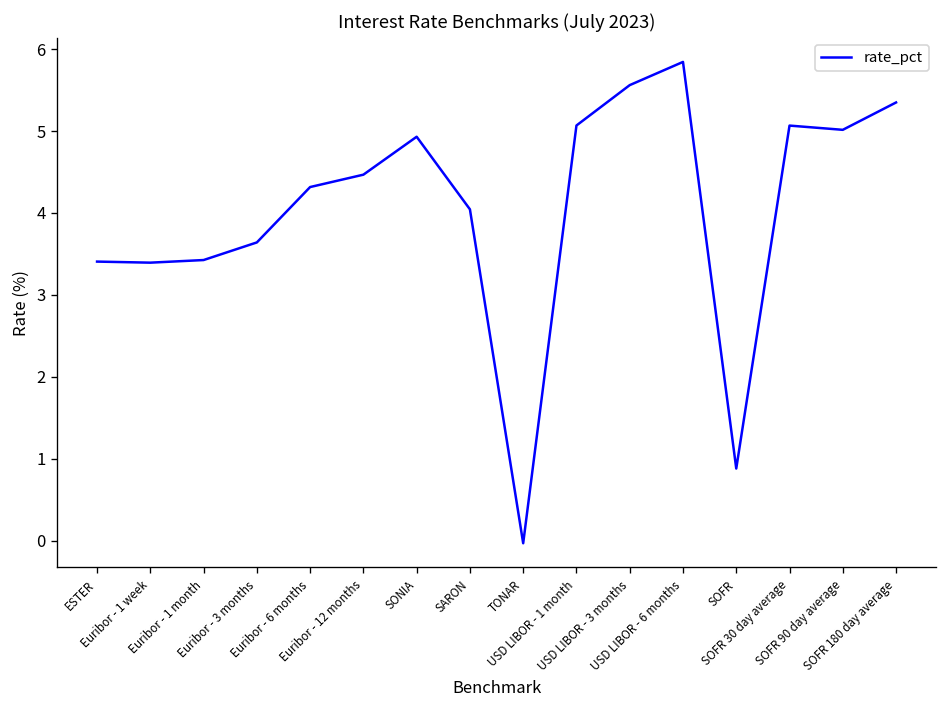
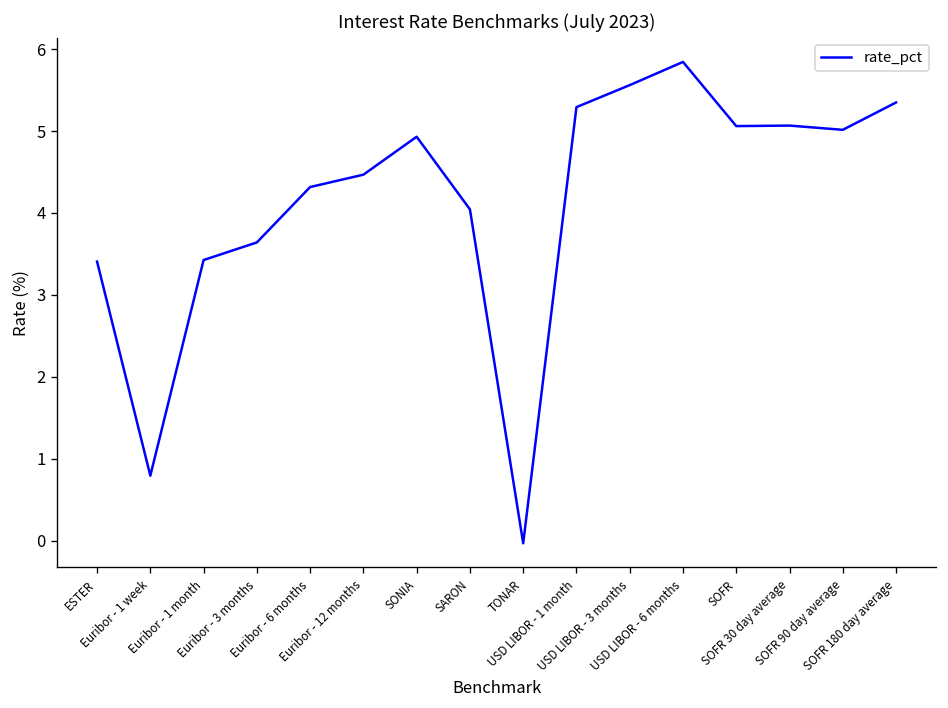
Euribor - 1 week: 3.4 -> 0.8
USD LIBOR - 1 month: 5.1 -> 5.3
SOFR: 0.9 -> 5.1
